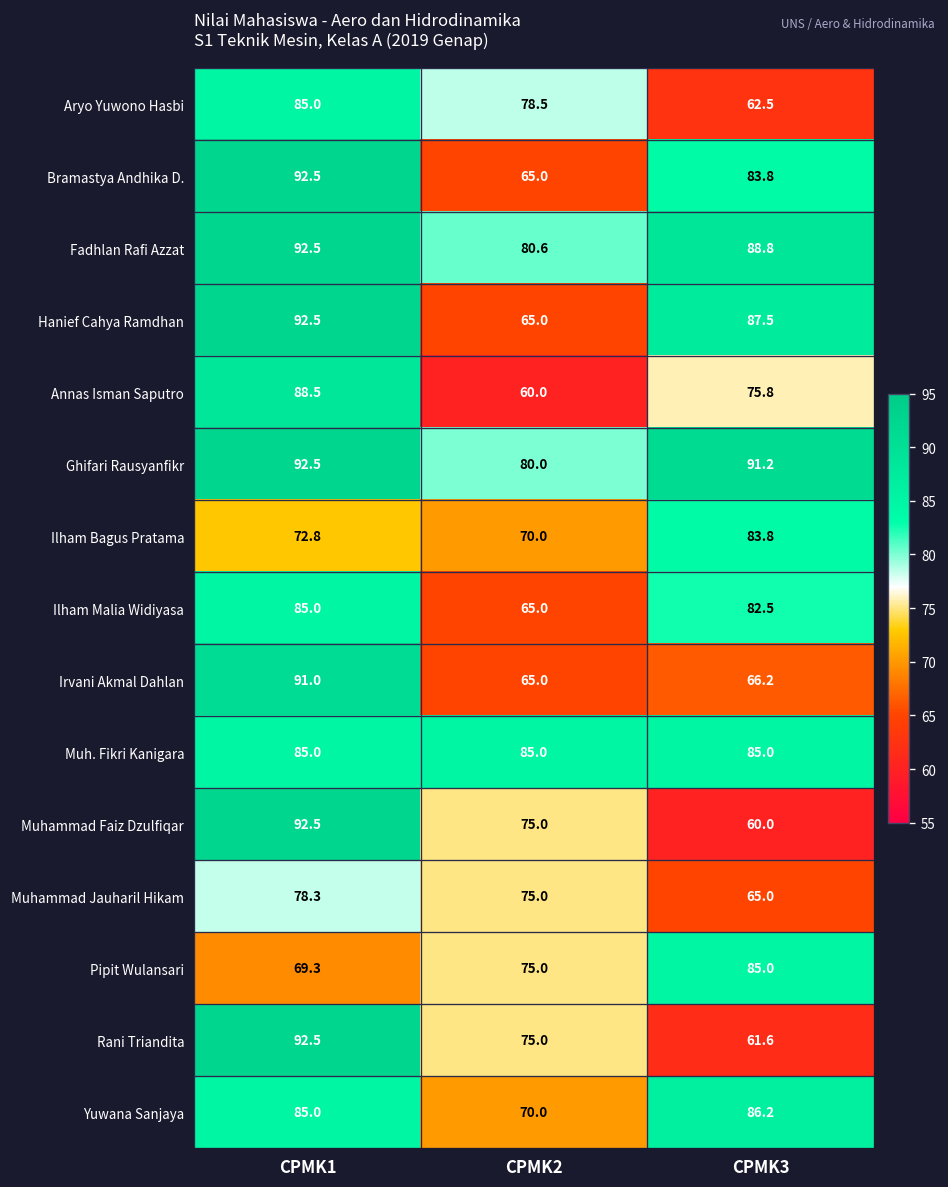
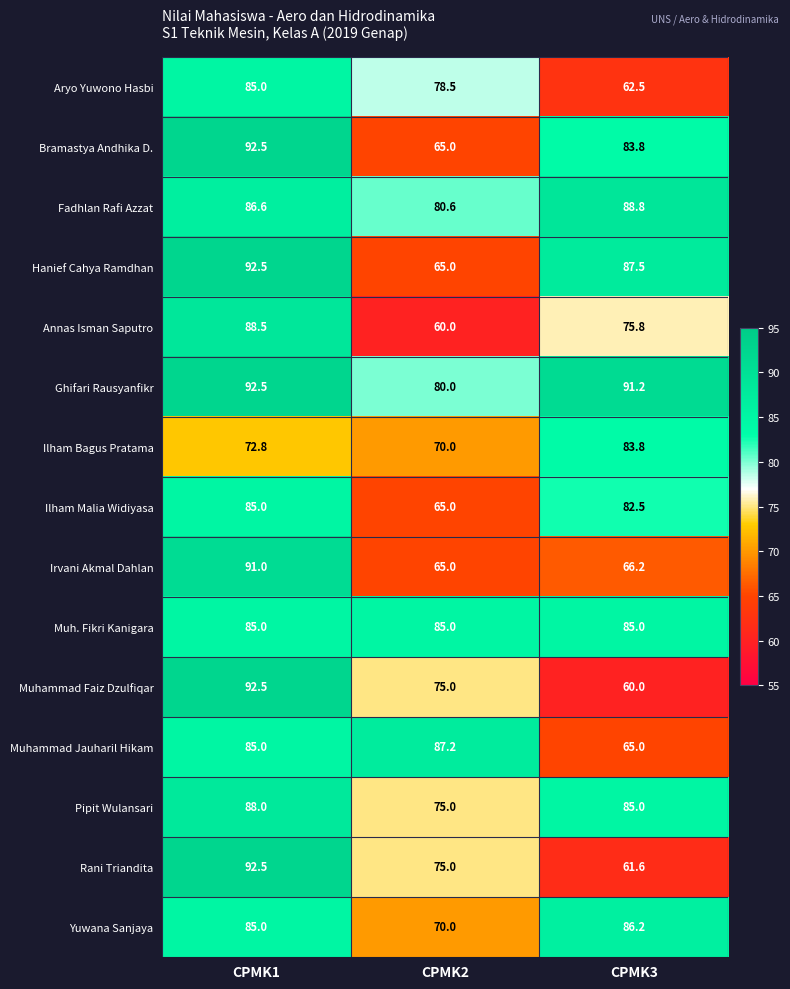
Fadhlan Rafi Azzat, CPMK1: 92.5 -> 86.6
Muhammad Jauharil Hikam, CPMK1: 78.3 -> 85.0
Muhammad Jauharil Hikam, CPMK2: 75.0 -> 87.2
Pipit Wulansari, CPMK1: 69.3 -> 88.0
